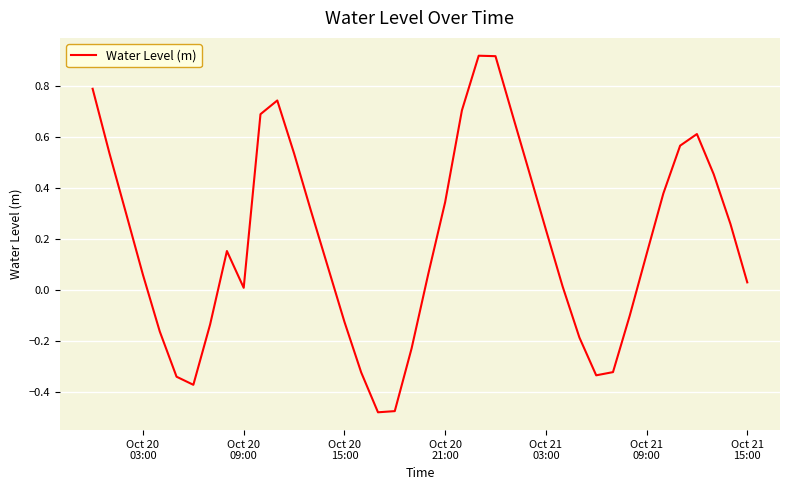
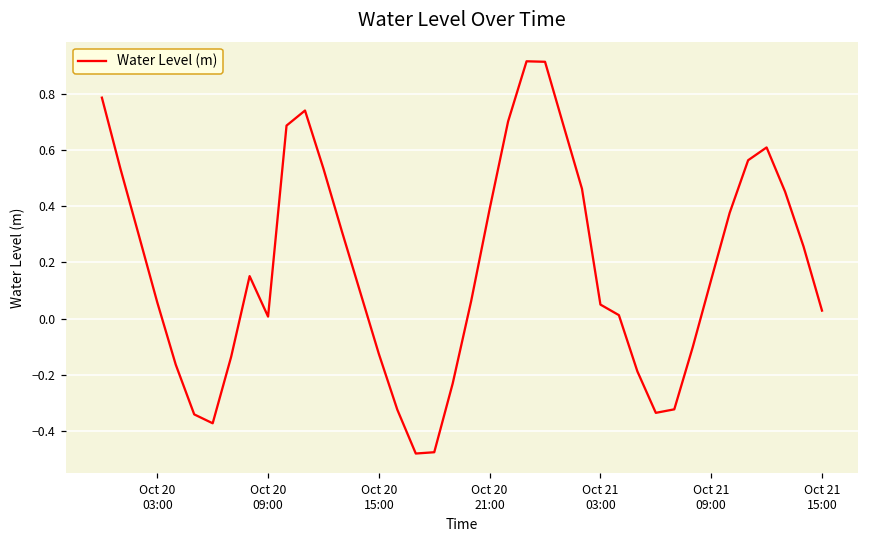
Oct 20 21:00: 0.34 -> 0.39
Oct 21 03:00: 0.24 -> 0.05
